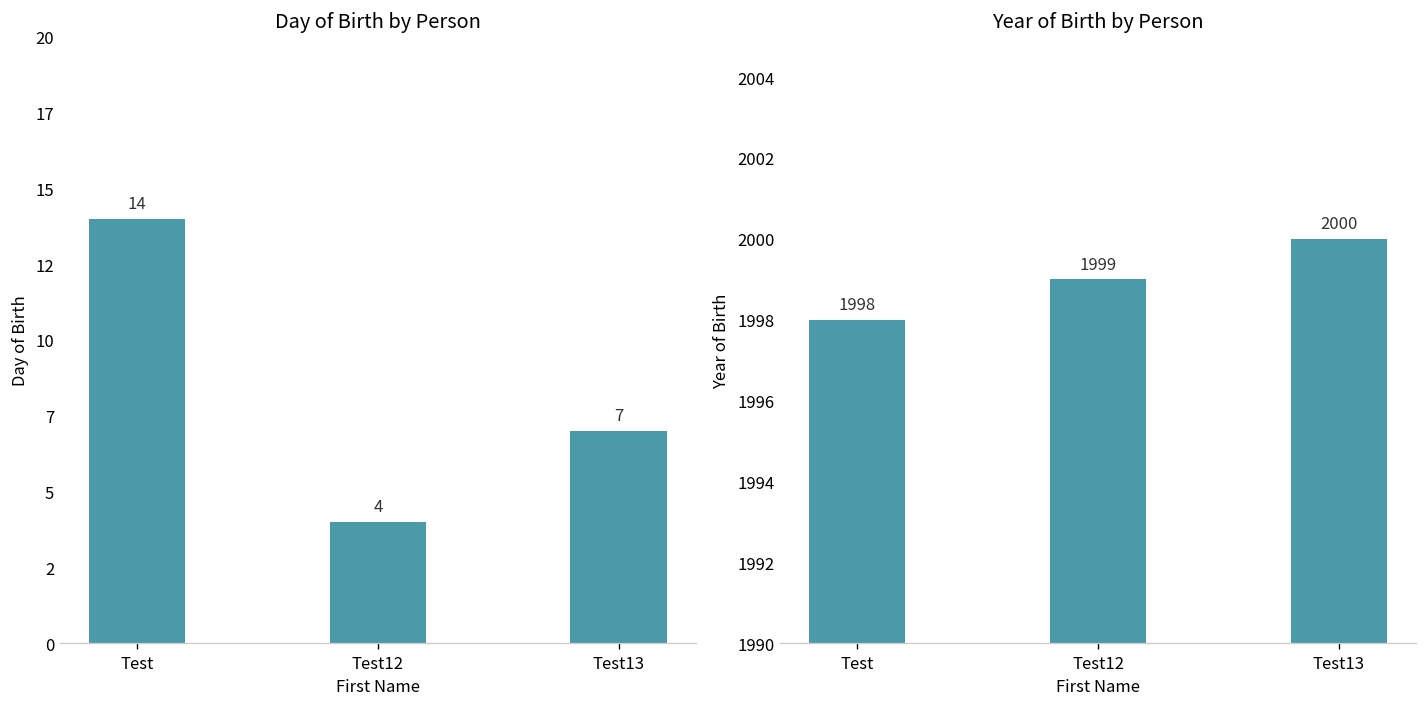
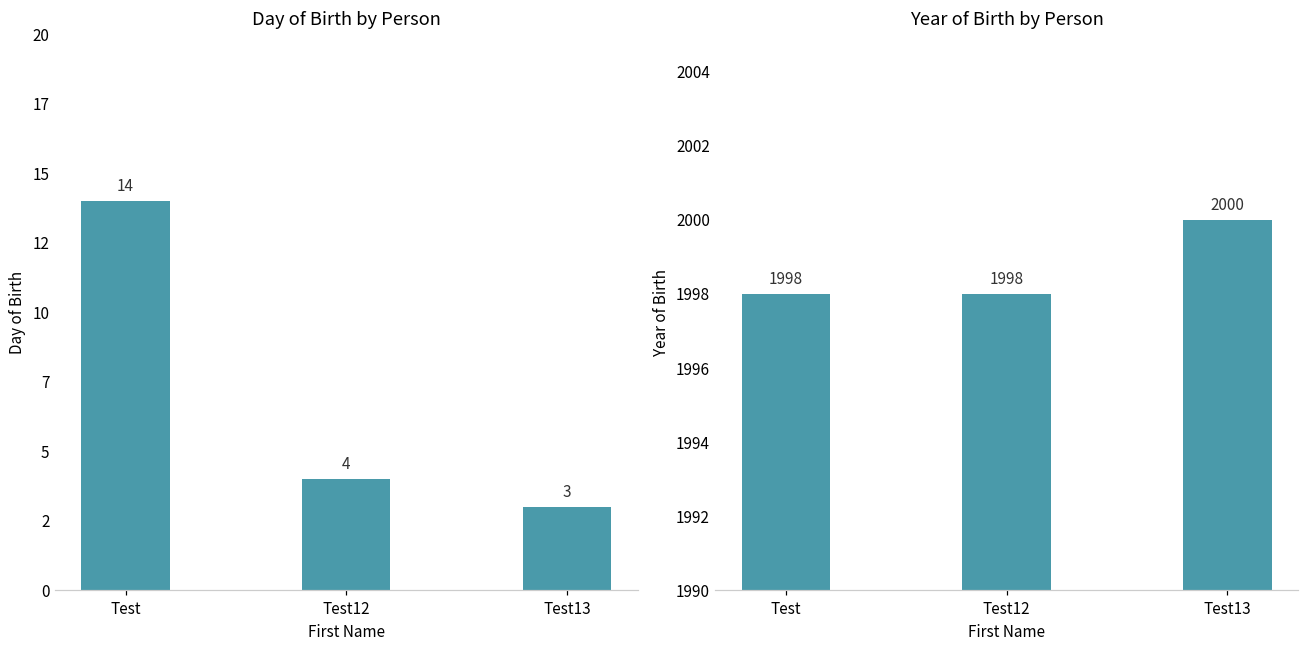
Day of Birth by Person, Test13: 7 -> 3
Year of Birth by Person, Test12: 1999 -> 1998
